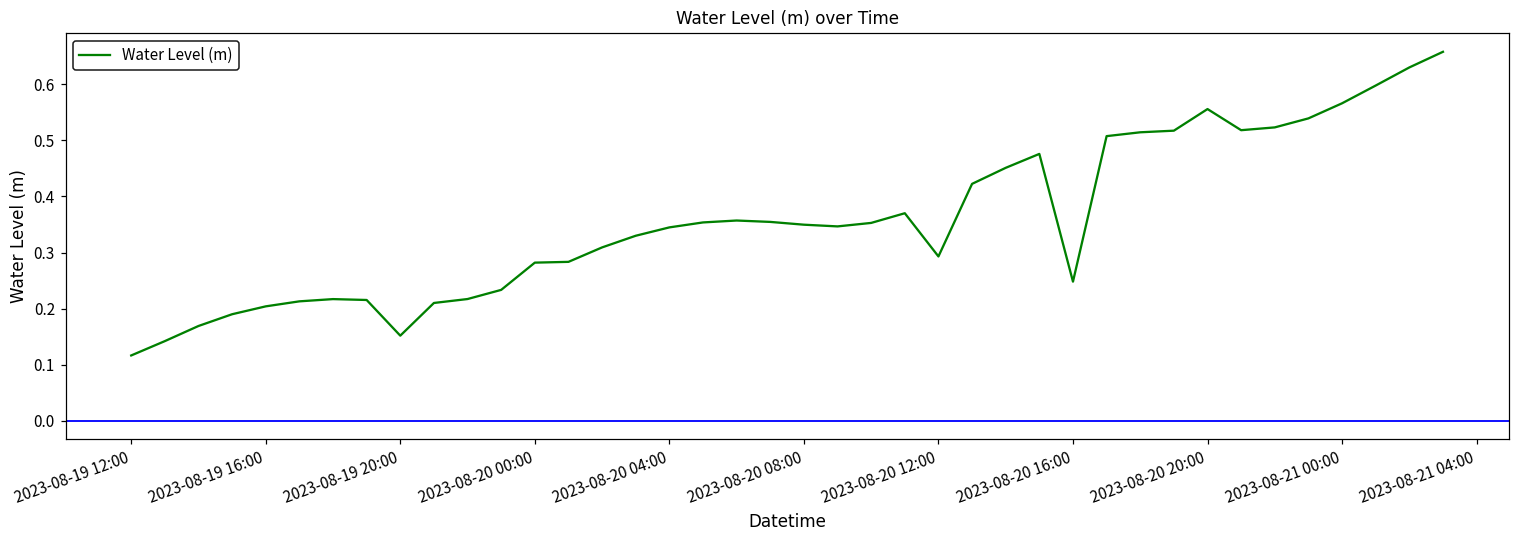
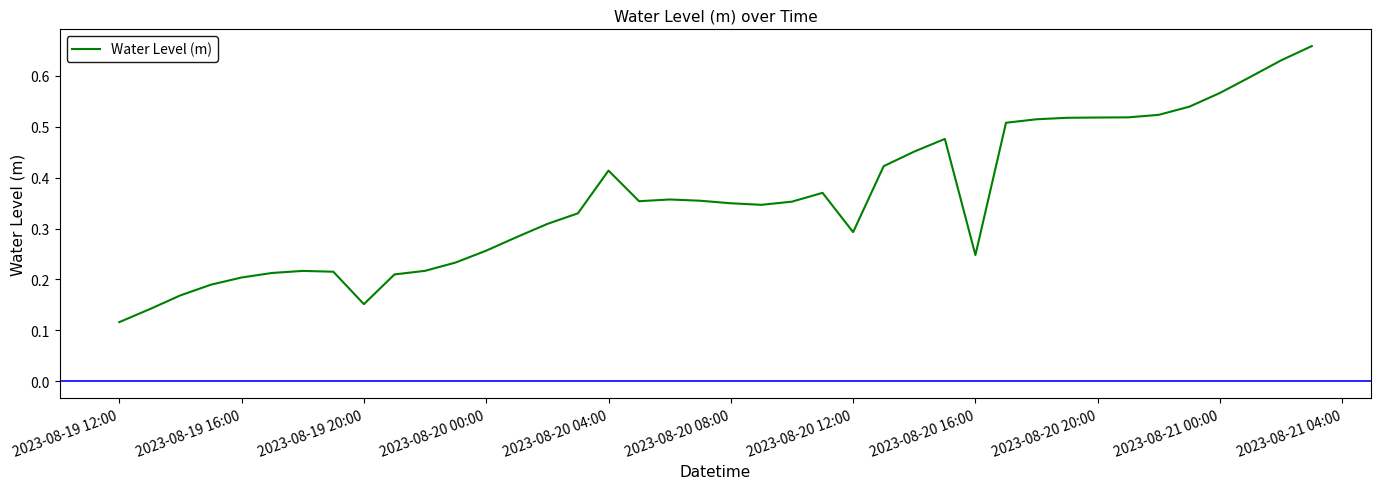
2023-08-20 00:00: 0.28 -> 0.26
2023-08-20 04:00: 0.34 -> 0.41
2023-08-20 20:00: 0.56 -> 0.52
